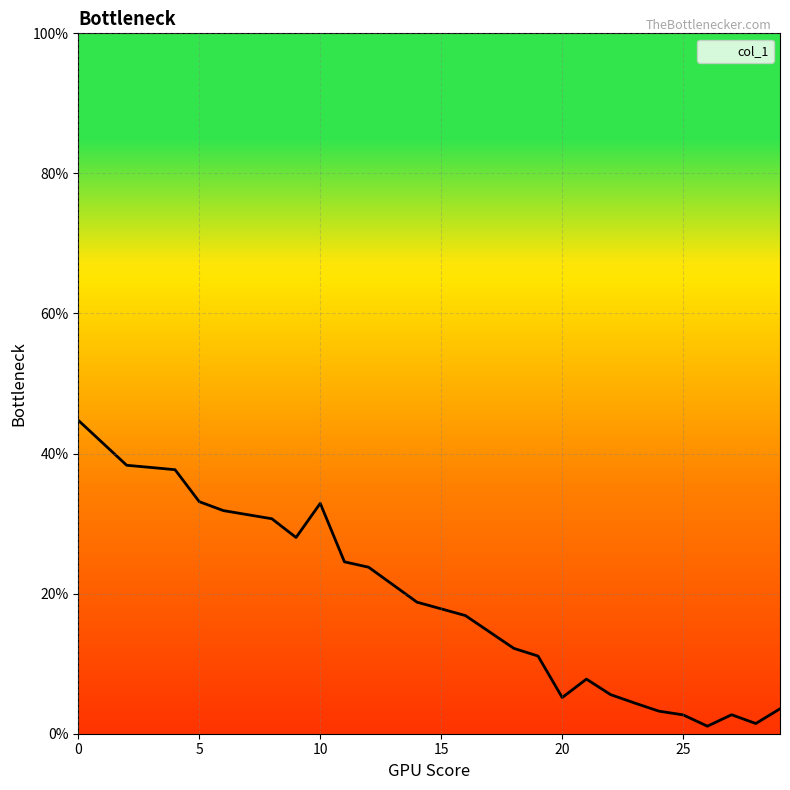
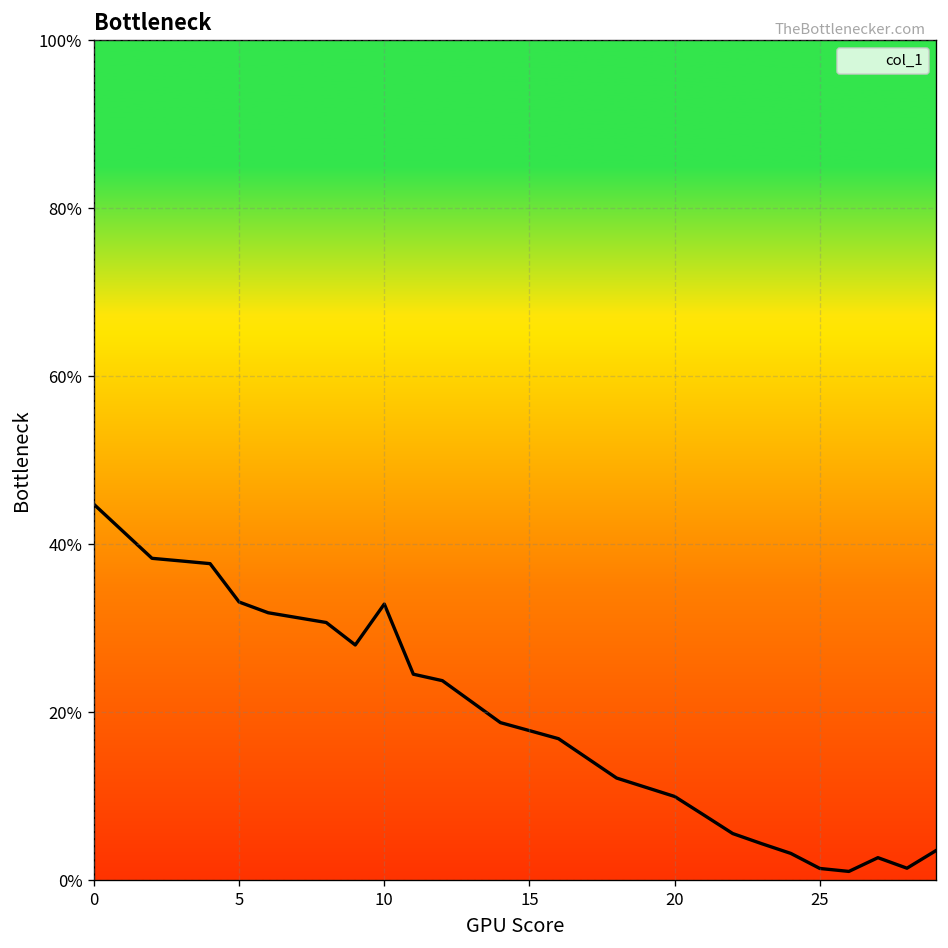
20: 5% -> 10%
25: 3% -> 1%
